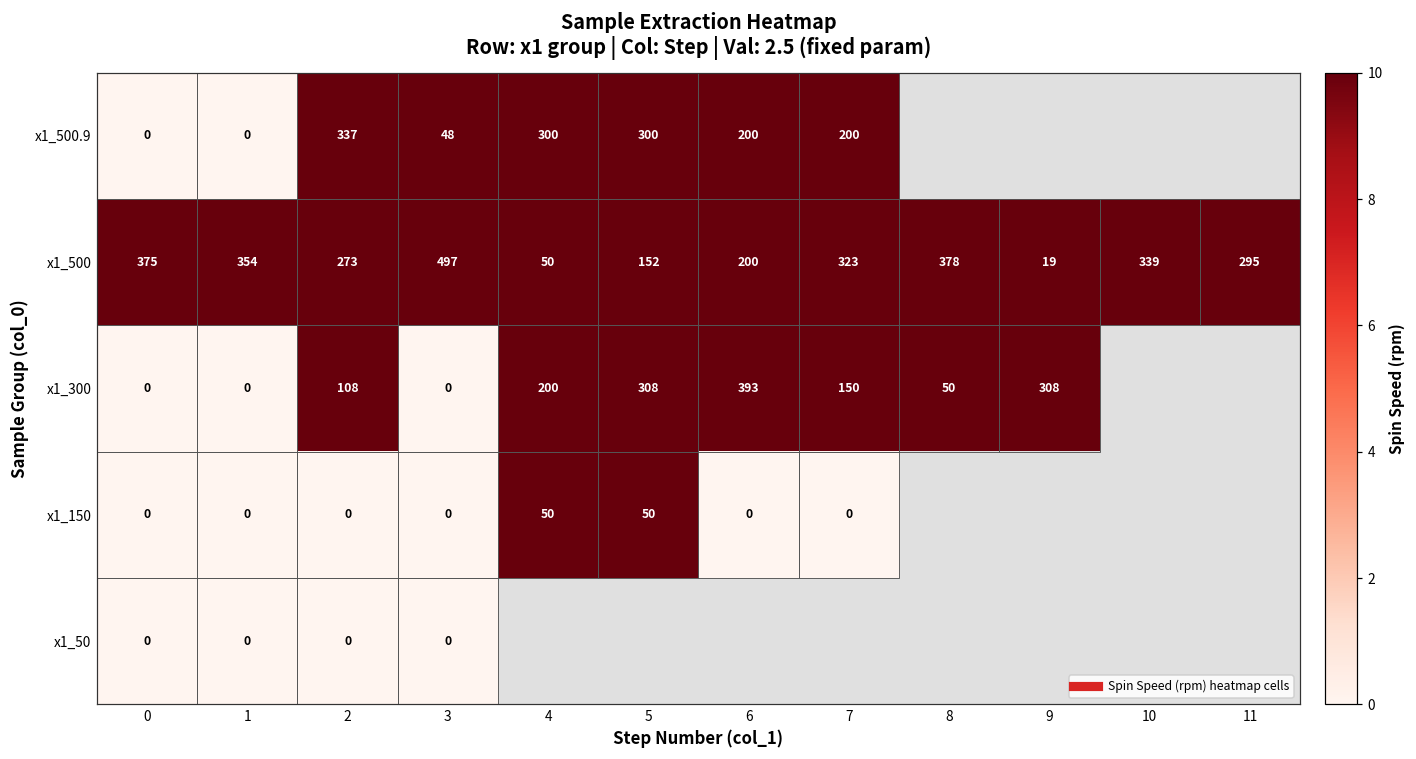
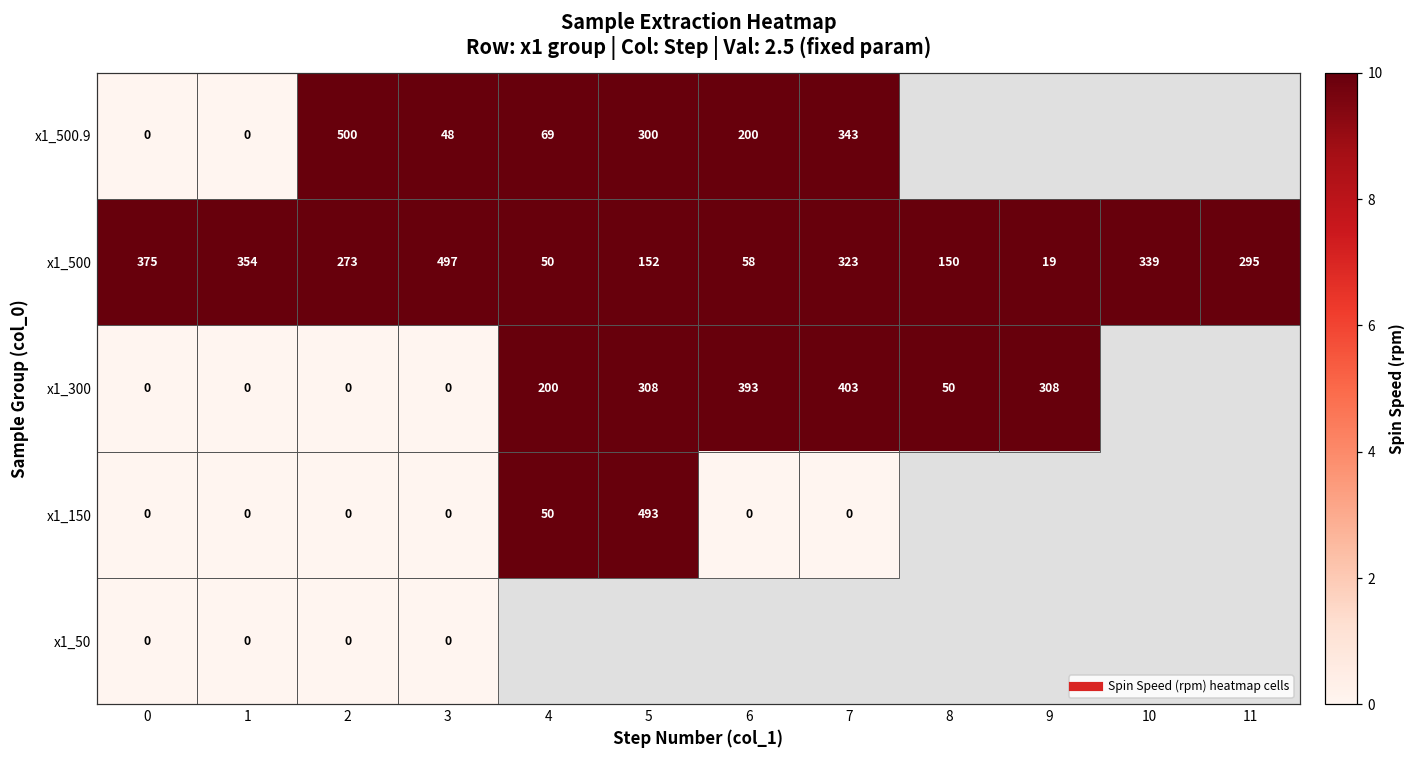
x1_500.9, 2: 337 -> 500
x1_500.9, 4: 300 -> 69
x1_500.9, 7: 200 -> 343
x1_500, 6: 200 -> 58
x1_500, 8: 378 -> 150
x1_300, 2: 108 -> 0
x1_300, 7: 150 -> 403
x1_150, 5: 50 -> 493
